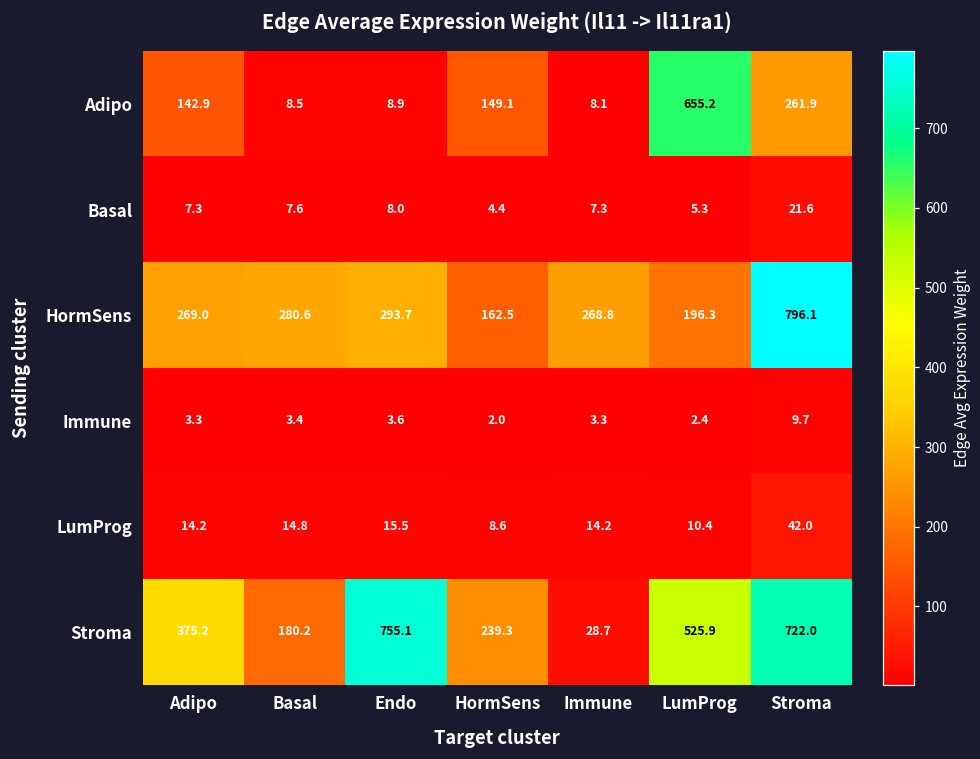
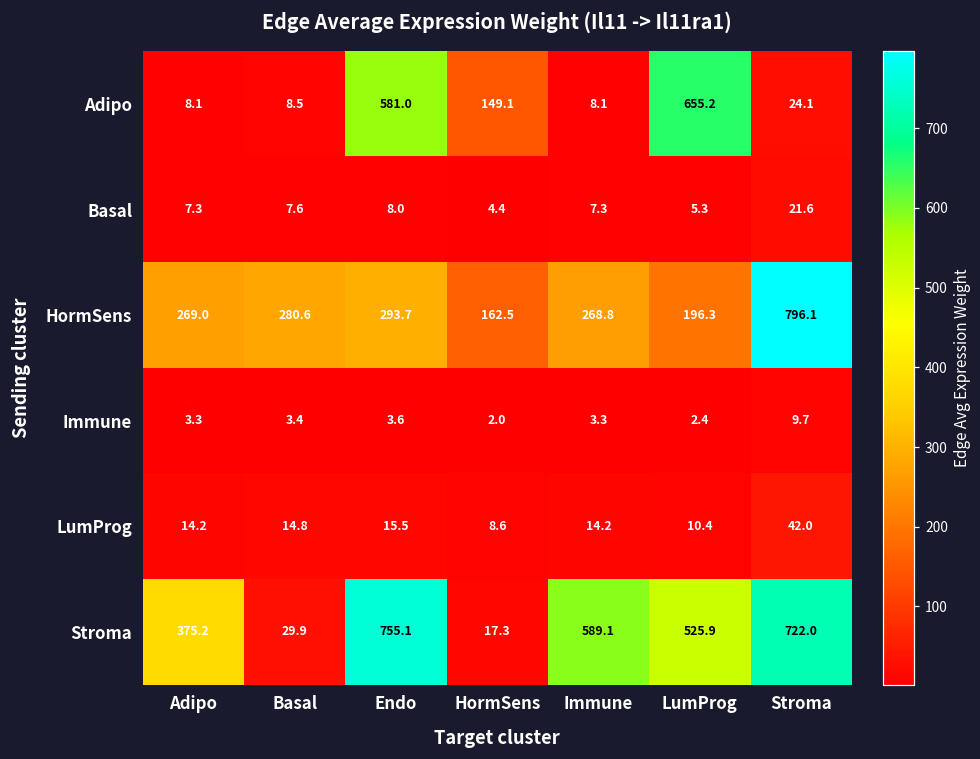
Adipo, Adipo: 142.9 -> 8.1
Adipo, Endo: 8.9 -> 581.0
Adipo, Stroma: 261.9 -> 24.1
Stroma, Basal: 180.2 -> 29.9
Stroma, HormSens: 239.3 -> 17.3
Stroma, Immune: 28.7 -> 589.1
